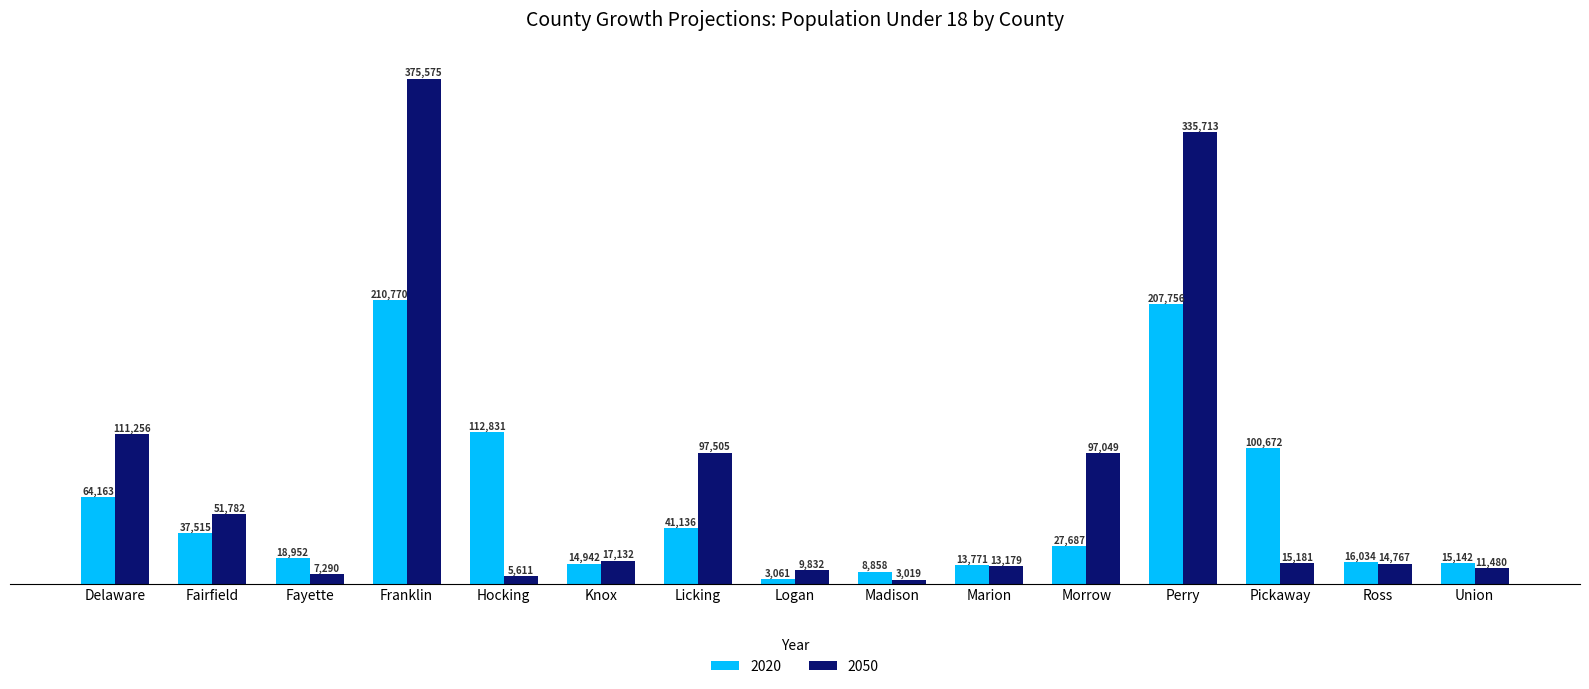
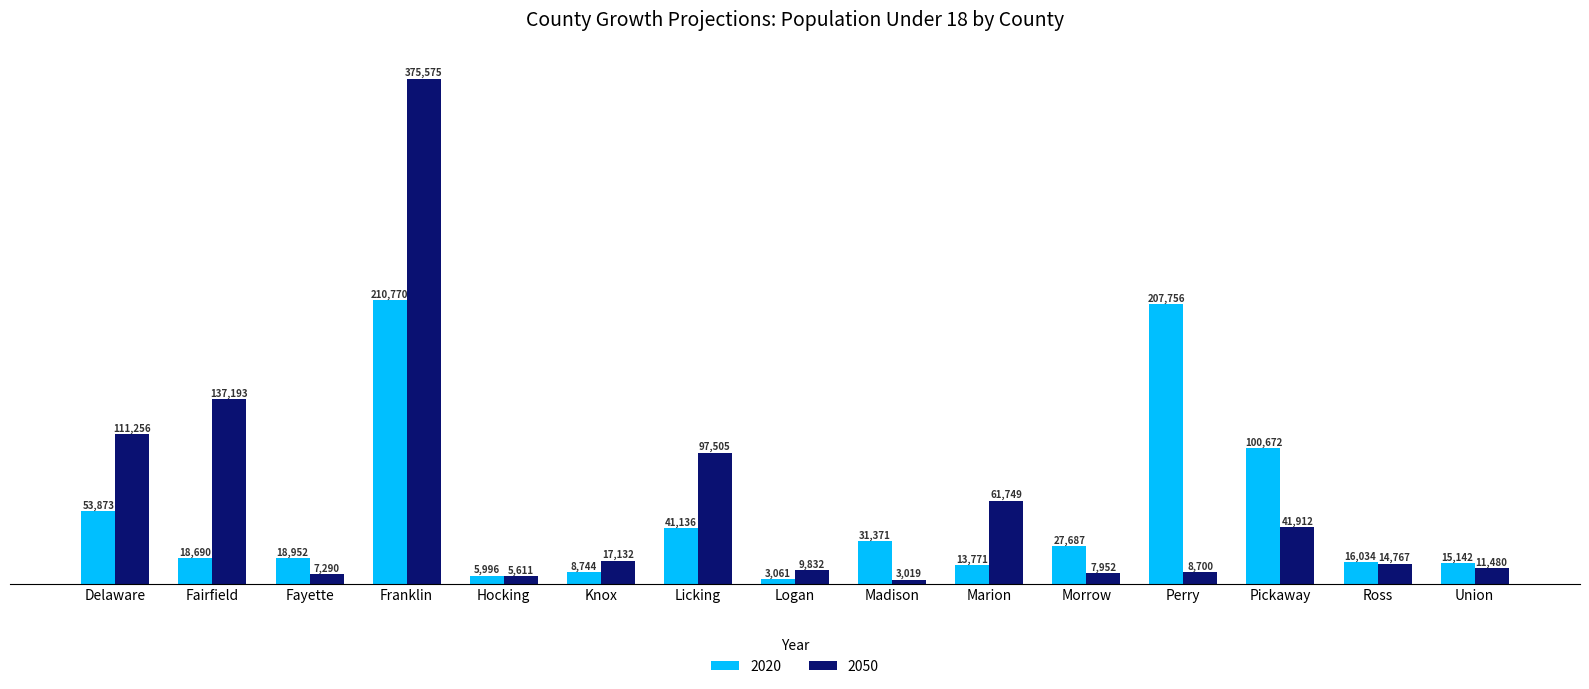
2020, Delaware: 64,163 -> 53,873
2020, Fairfield: 37,515 -> 18,690
2050, Fairfield: 51,782 -> 137,193
2020, Hocking: 112,831 -> 5,996
2020, Knox: 14,942 -> 8,744
2020, Madison: 8,858 -> 31,371
2050, Marion: 13,179 -> 61,749
2050, Morrow: 97,049 -> 7,952
2050, Perry: 335,713 -> 8,700
2050, Pickaway: 15,181 -> 41,912
